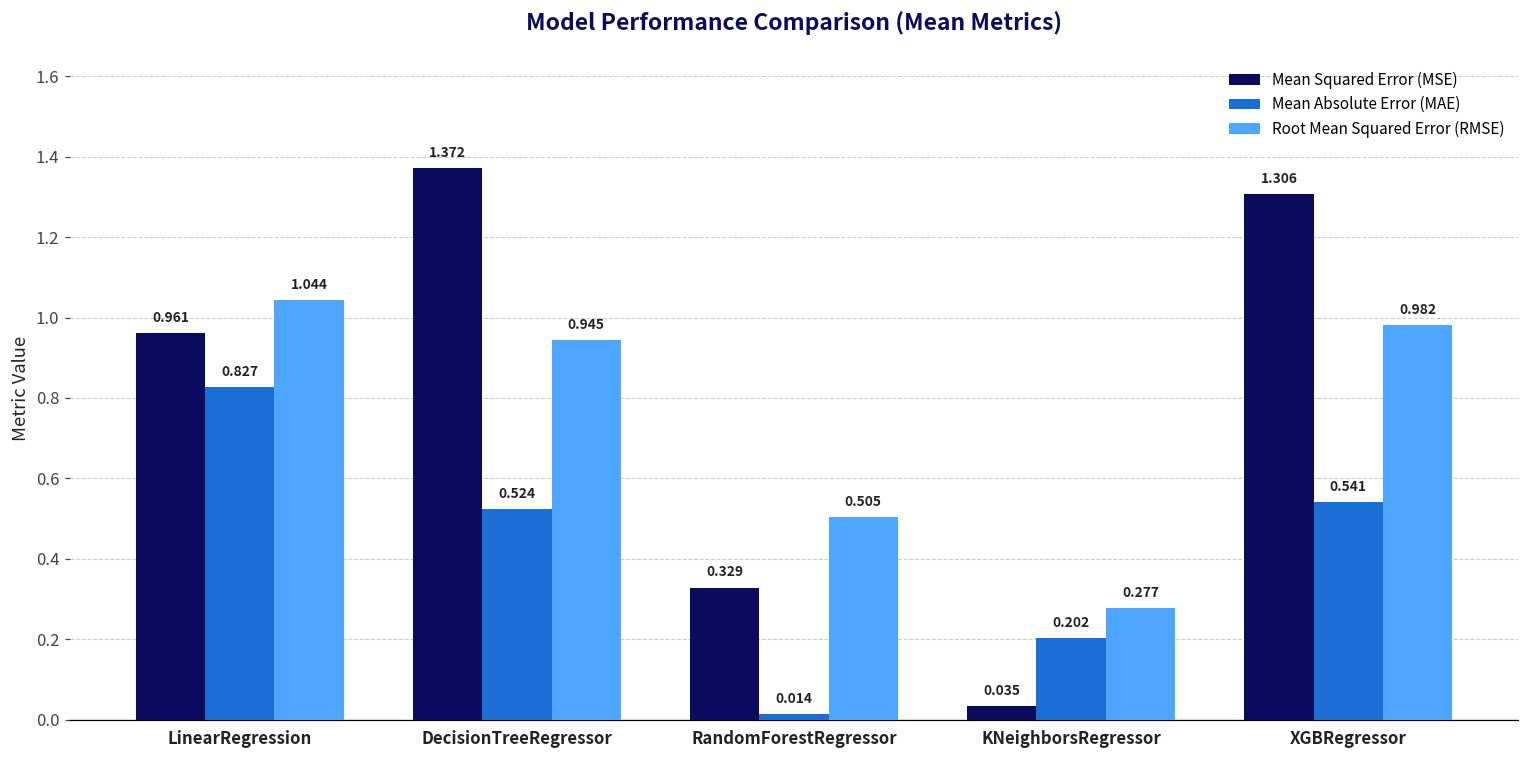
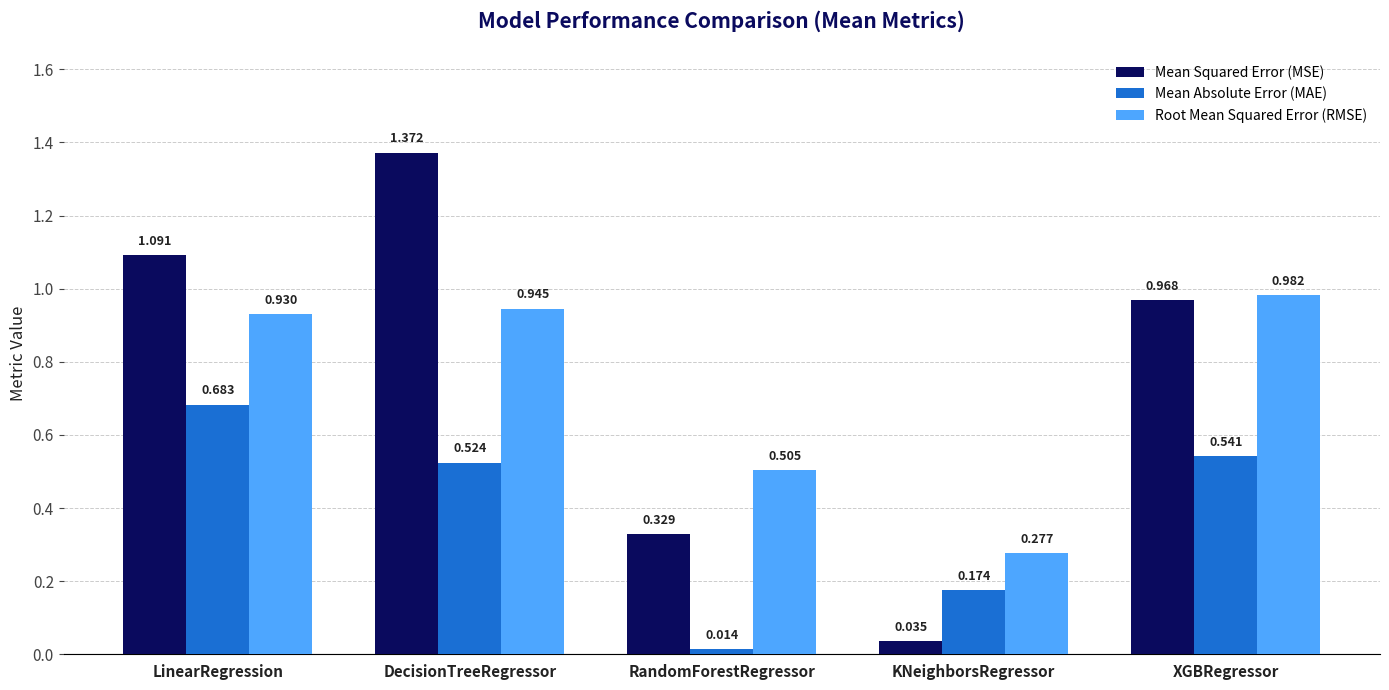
Mean Squared Error (MSE), LinearRegression: 0.961 -> 1.091
Mean Absolute Error (MAE), LinearRegression: 0.827 -> 0.683
Root Mean Squared Error (RMSE), LinearRegression: 1.044 -> 0.930
Mean Absolute Error (MAE), KNeighborsRegressor: 0.202 -> 0.174
Mean Squared Error (MSE), XGBRegressor: 1.306 -> 0.968
